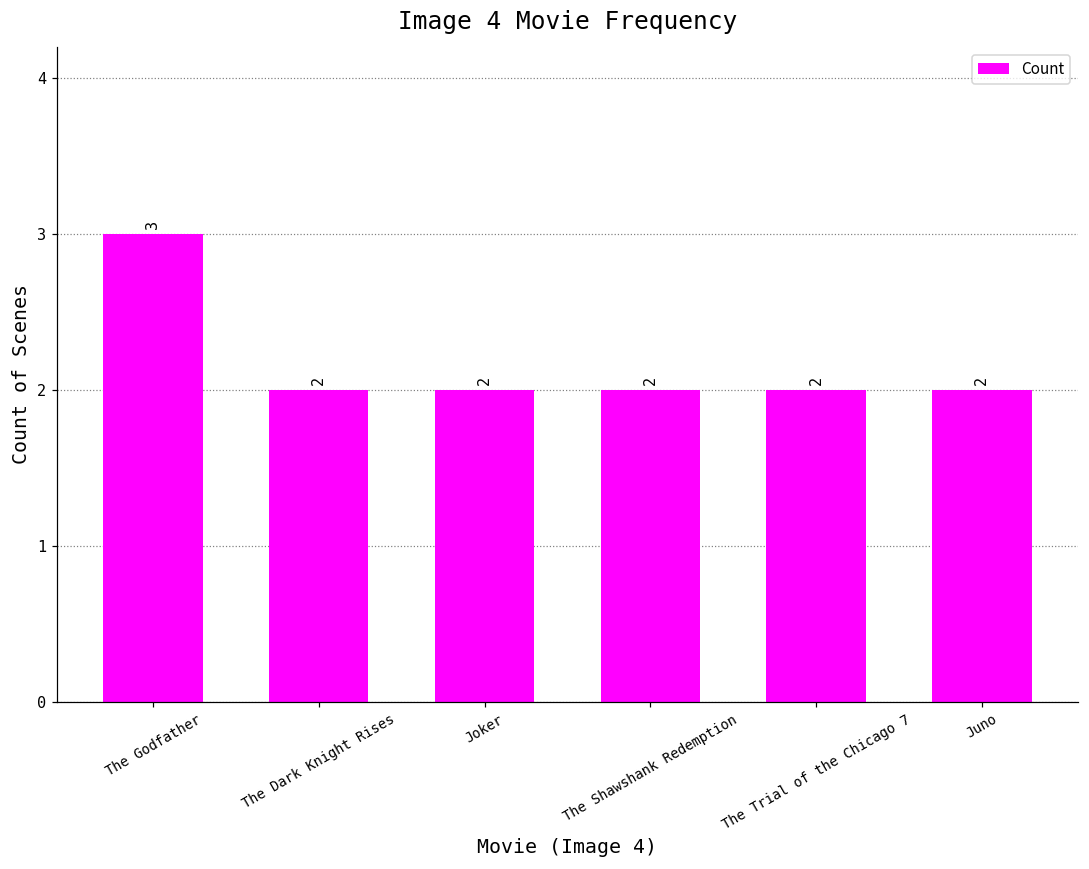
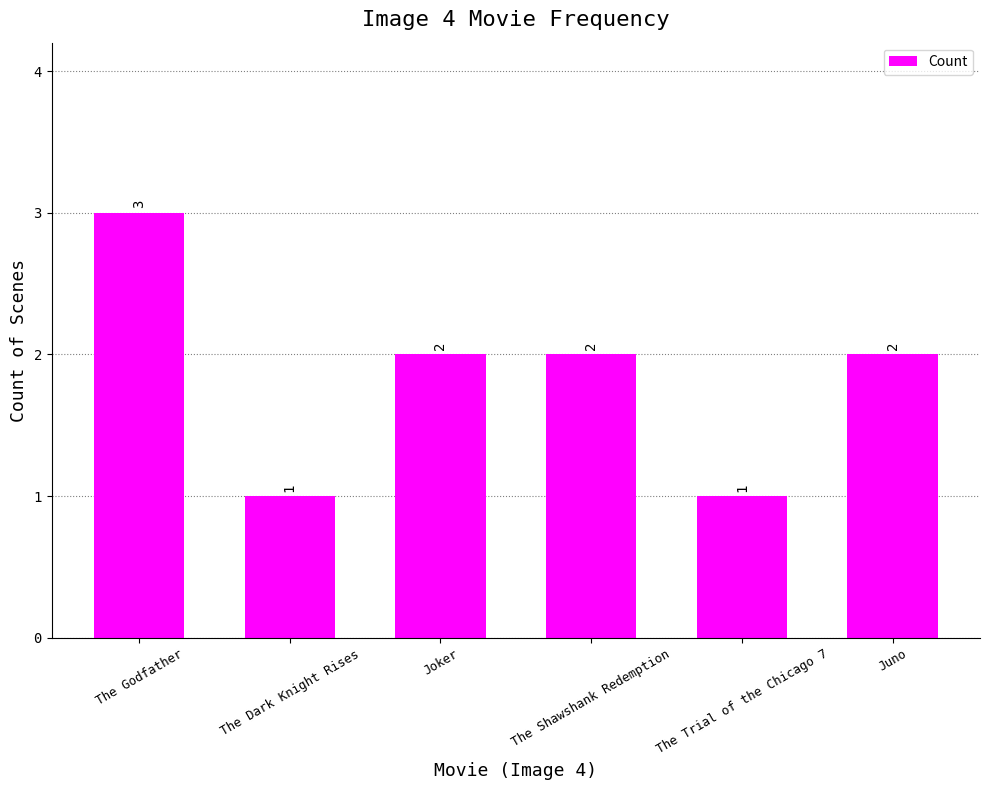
The Dark Knight Rises: 2 -> 1
The Trial of the Chicago 7: 2 -> 1
